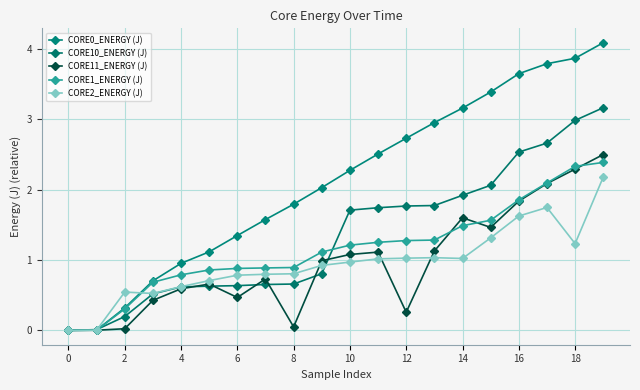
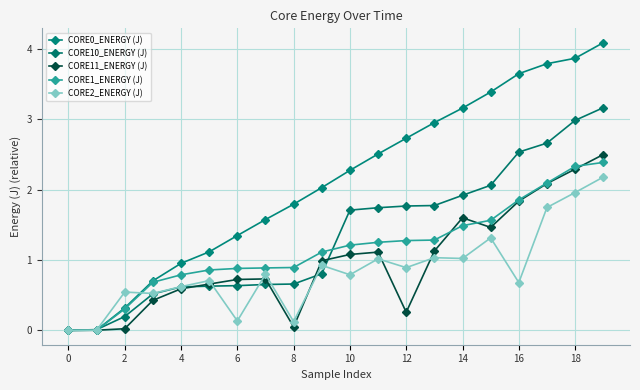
CORE11_ENERGY (J), 6: 0.5 -> 0.7
CORE2_ENERGY (J), 6: 0.8 -> 0.1
CORE2_ENERGY (J), 8: 0.8 -> 0.1
CORE2_ENERGY (J), 10: 1.0 -> 0.8
CORE2_ENERGY (J), 12: 1.0 -> 0.9
CORE2_ENERGY (J), 16: 1.6 -> 0.7
CORE2_ENERGY (J), 18: 1.2 -> 2.0
